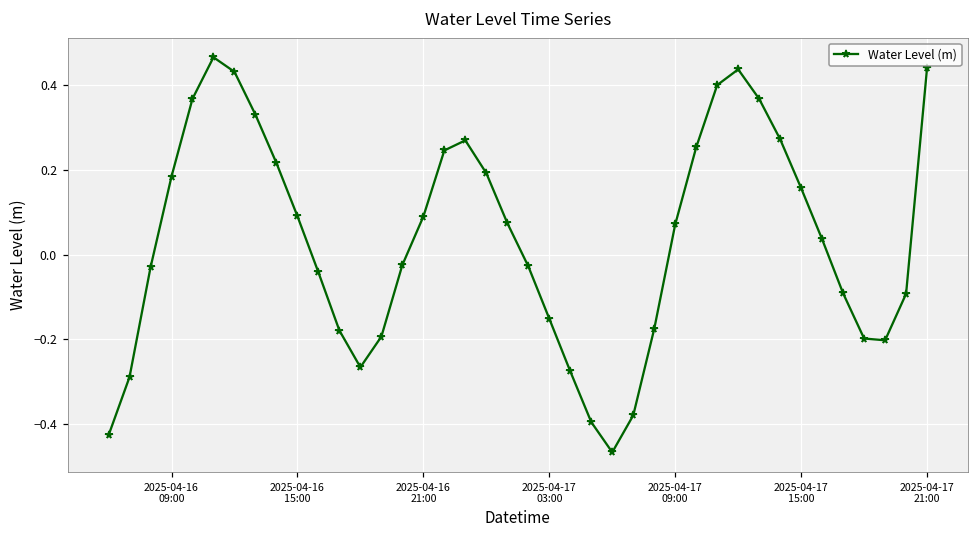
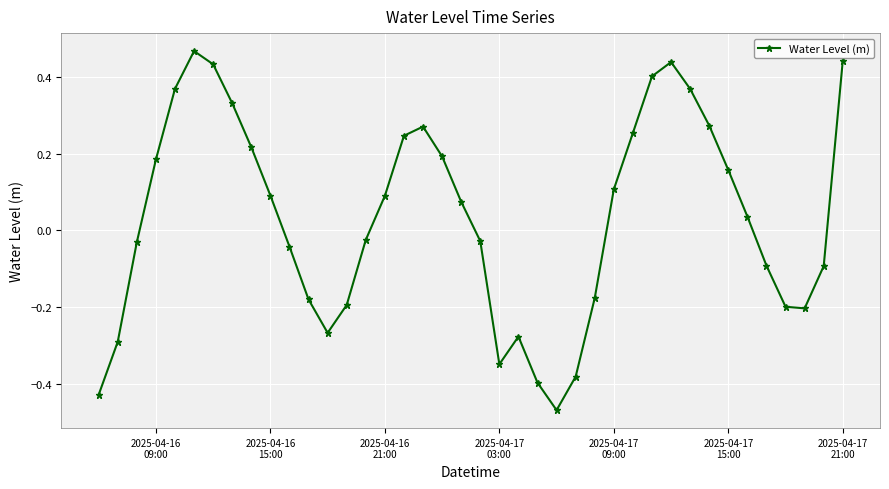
2025-04-17 03:00: -0.15 -> -0.35
2025-04-17 09:00: 0.07 -> 0.11
